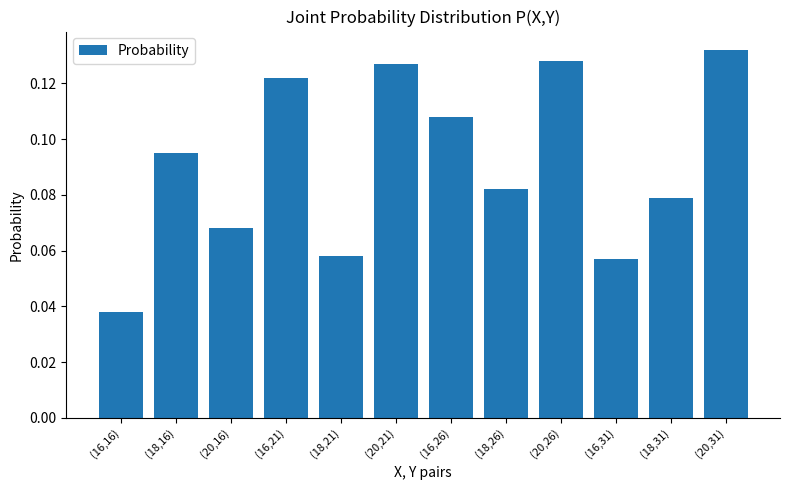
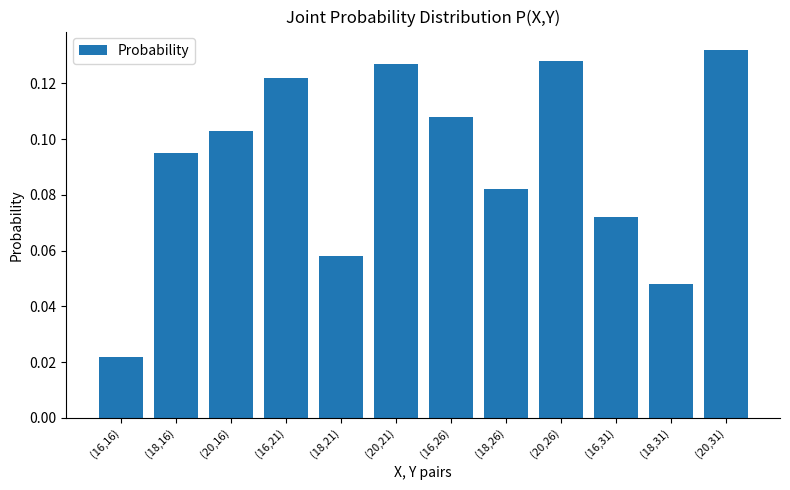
(16,16): 0.038 -> 0.022
(20,16): 0.068 -> 0.103
(16,31): 0.057 -> 0.072
(18,31): 0.079 -> 0.048
